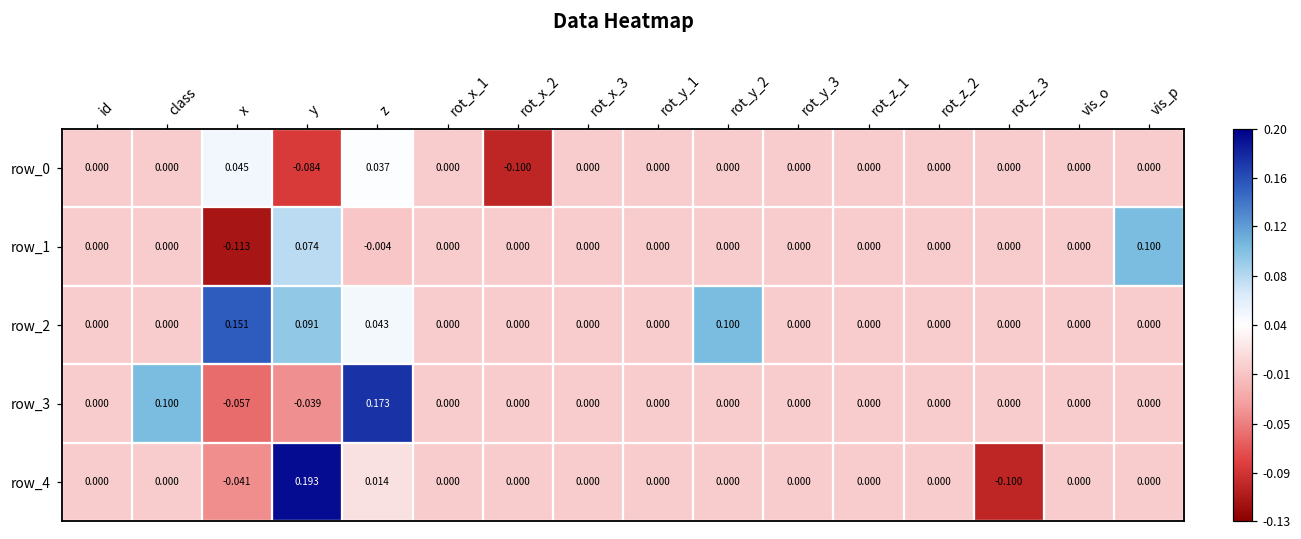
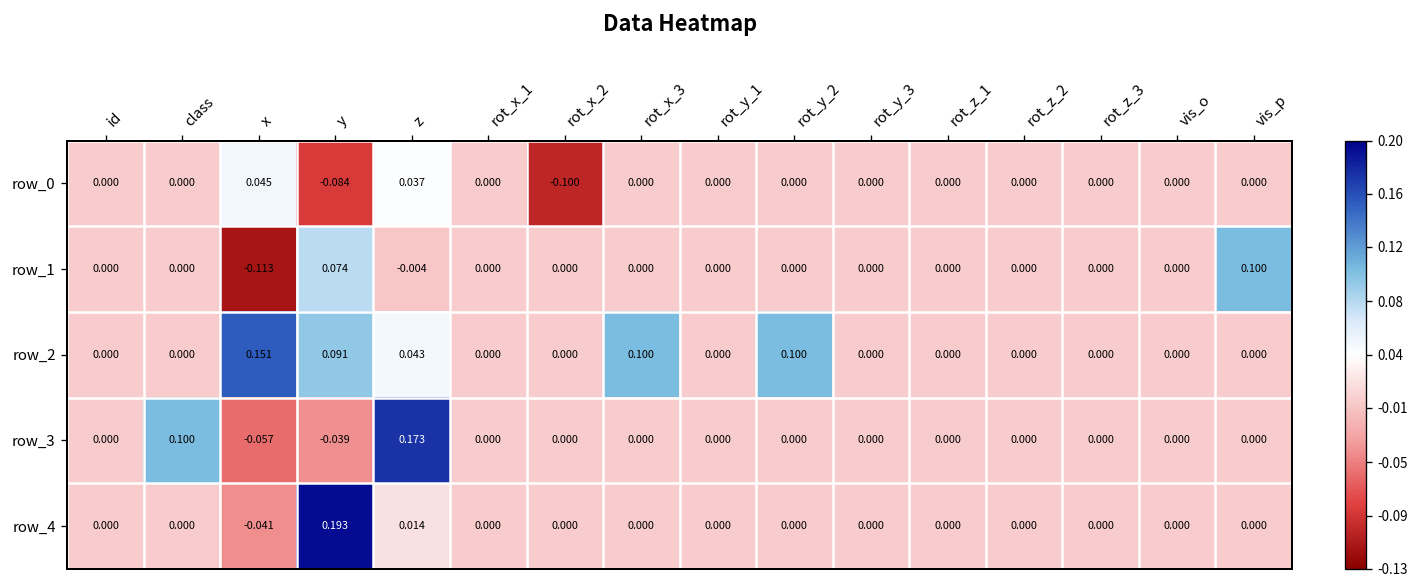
row_2, rot_x_3: 0.000 -> 0.100
row_4, rot_z_3: -0.100 -> 0.000
